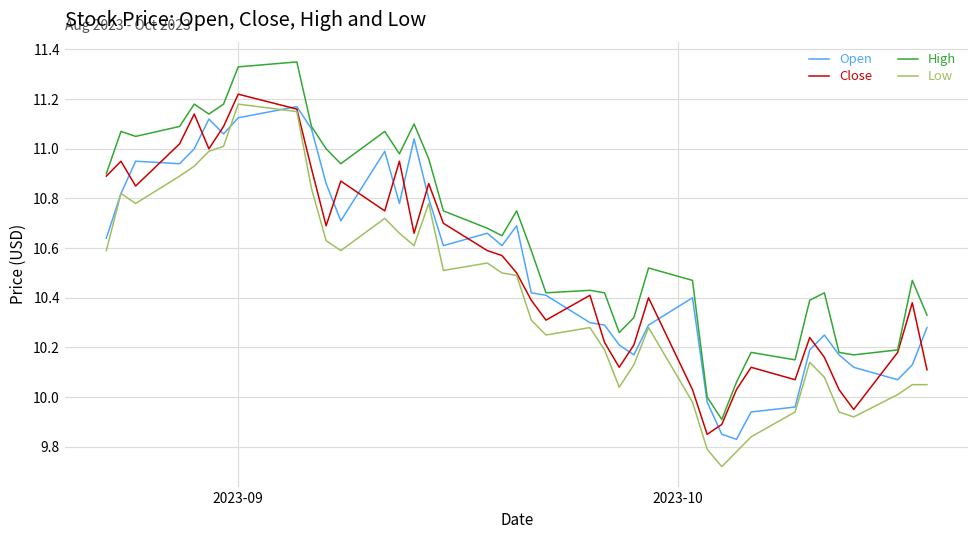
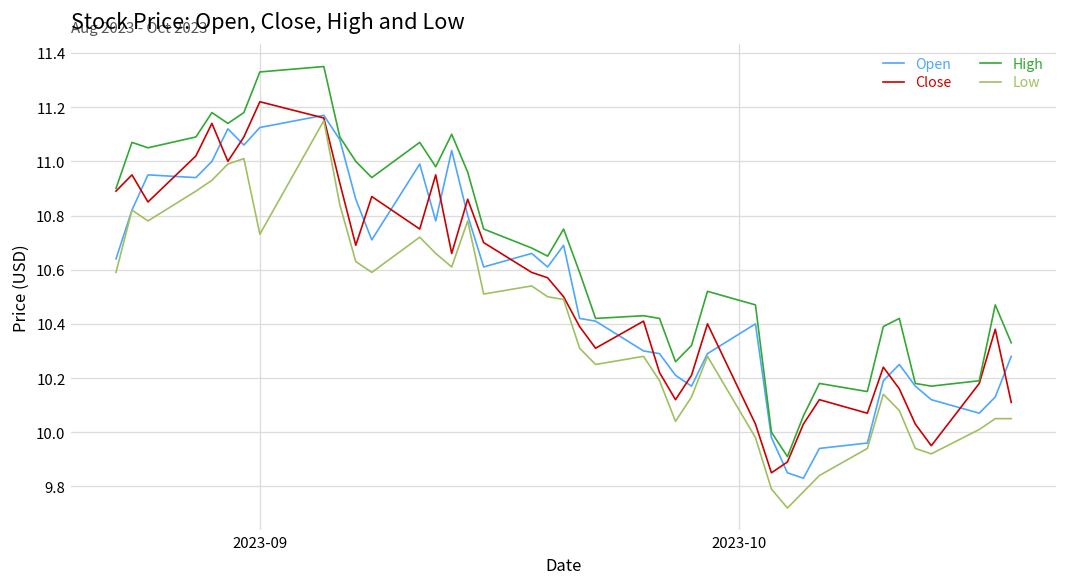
Low, 2023-09: 11.18 -> 10.73
